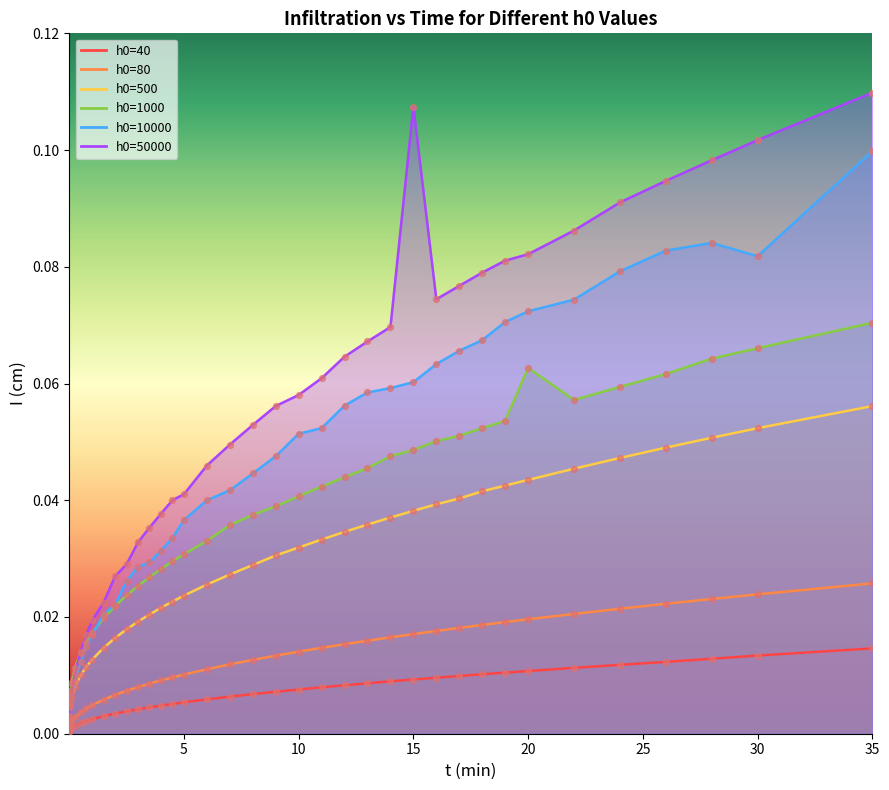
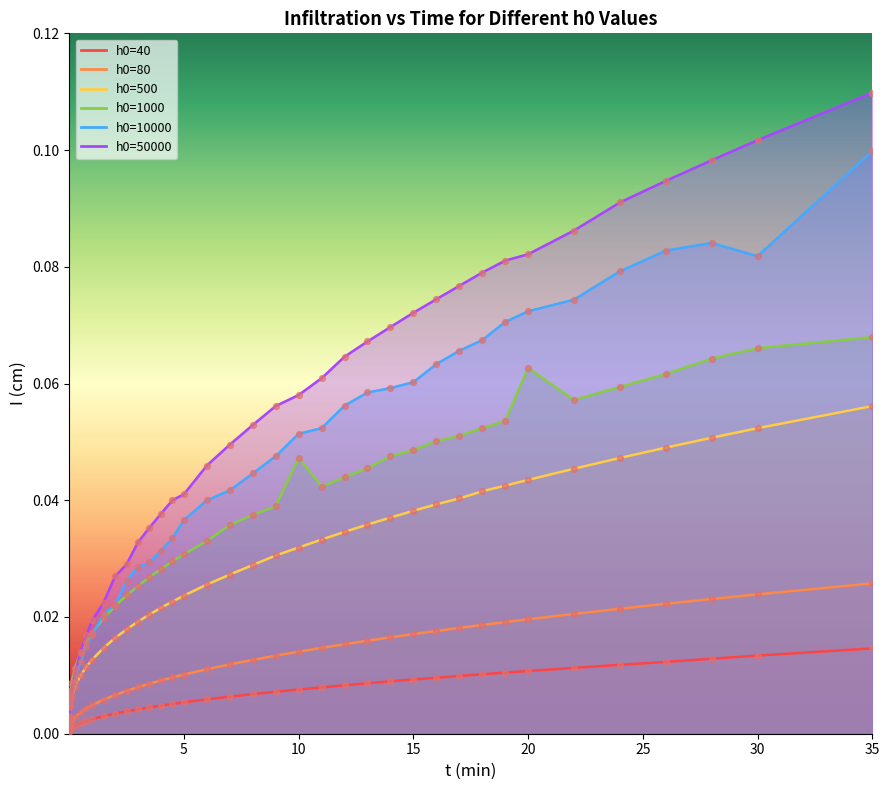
h0=1000, 10: 0.041 -> 0.047
h0=50000, 15: 0.107 -> 0.072
h0=1000, 35: 0.070 -> 0.068
